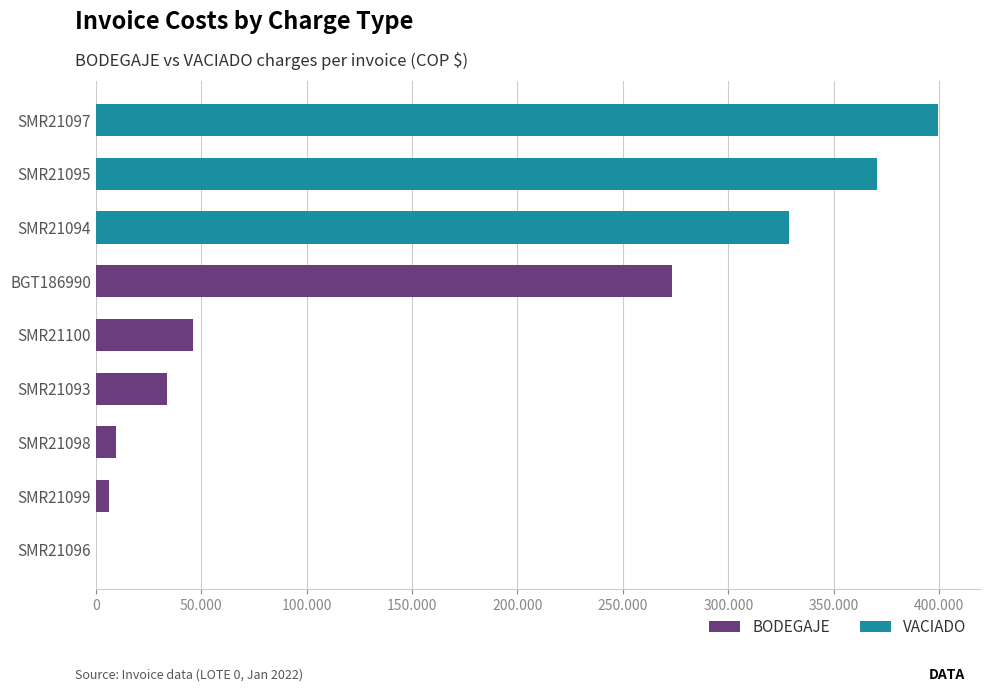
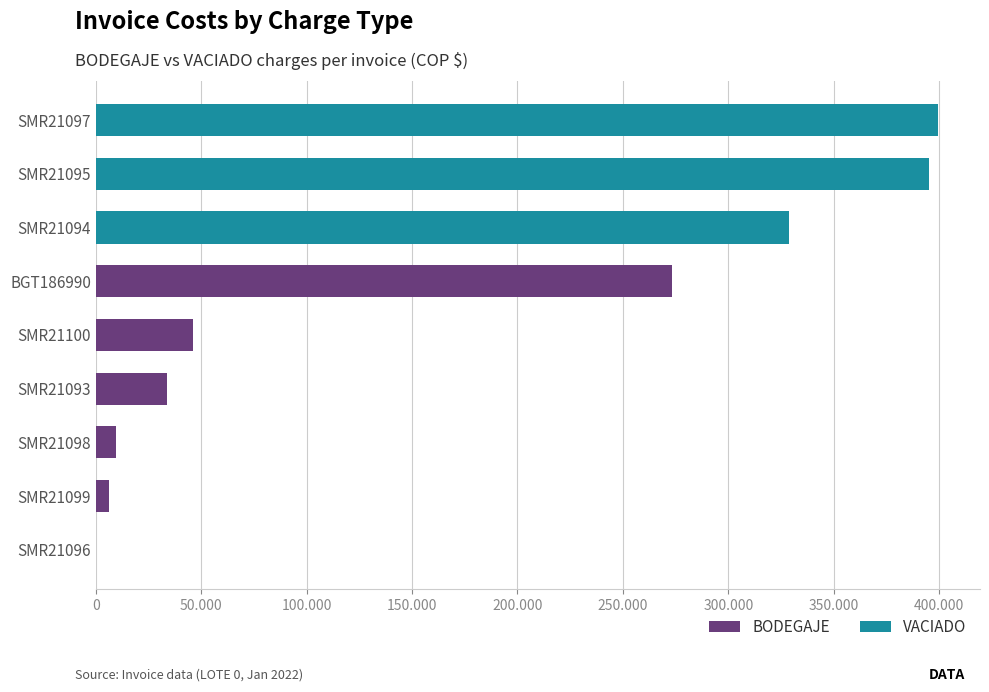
VACIADO, SMR21095: 370 -> 395
